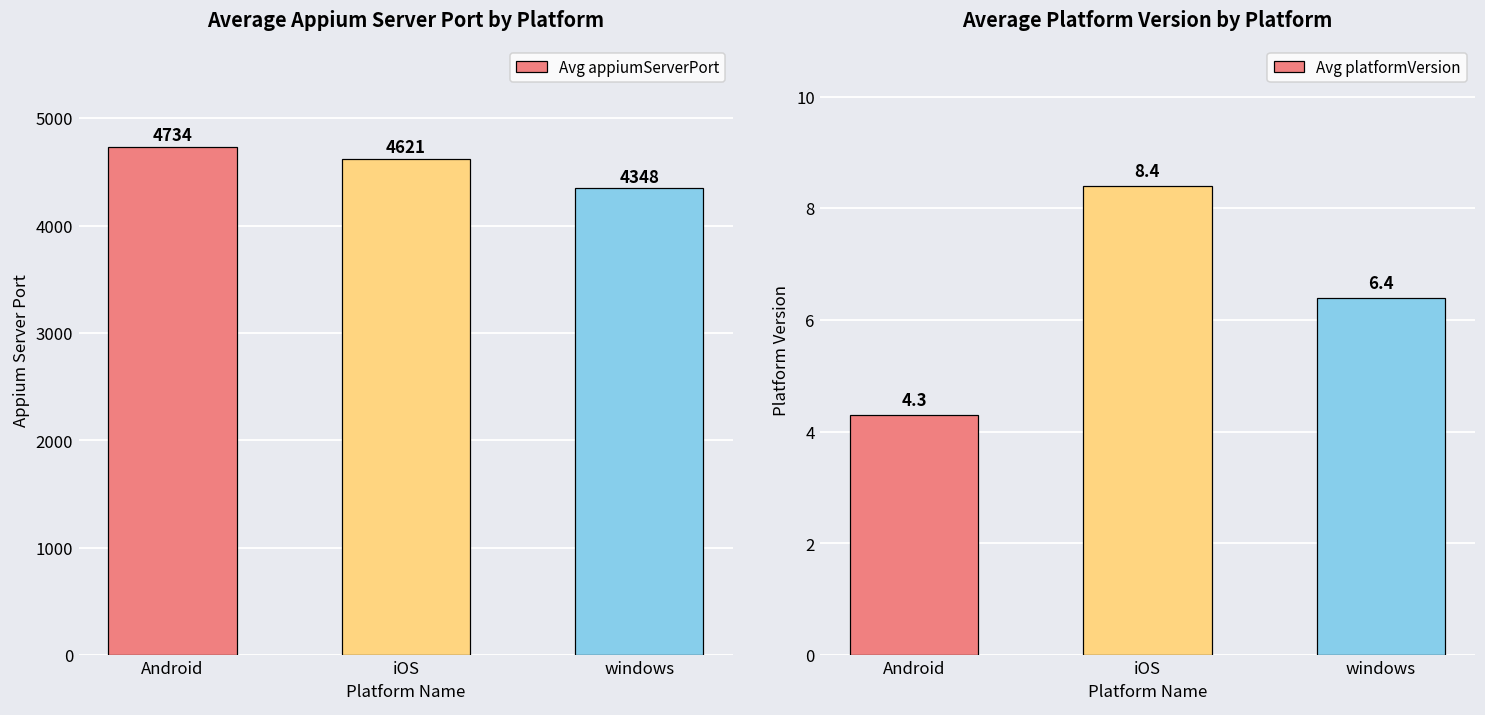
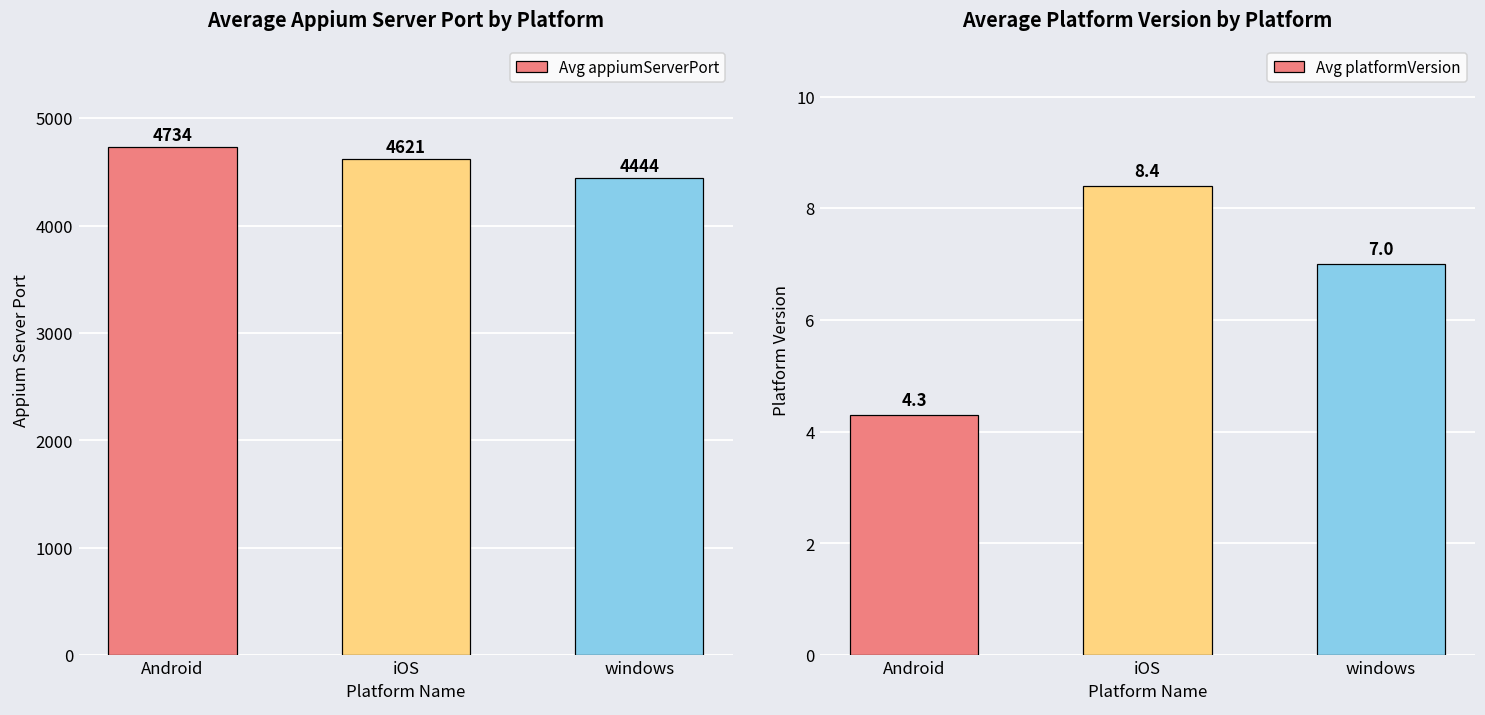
Average Appium Server Port by Platform, windows: 4348 -> 4444
Average Platform Version by Platform, windows: 6.4 -> 7.0
